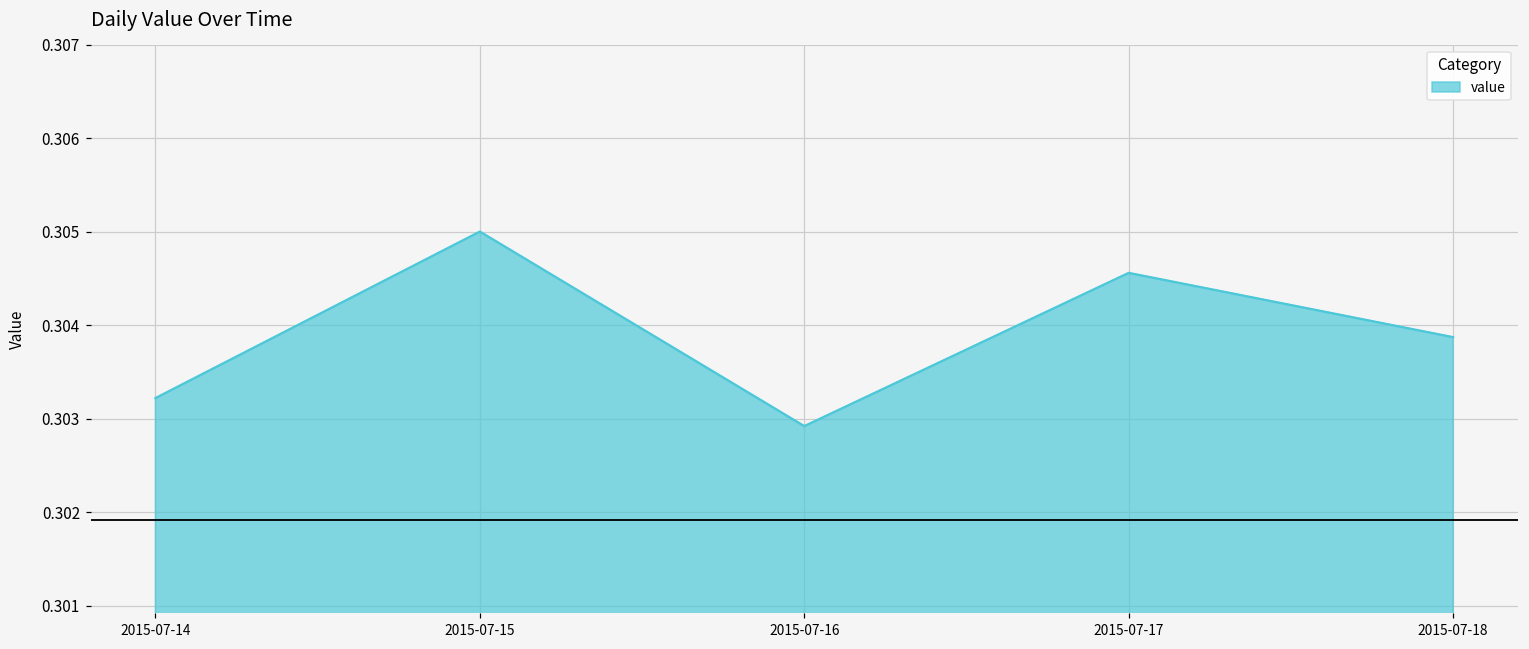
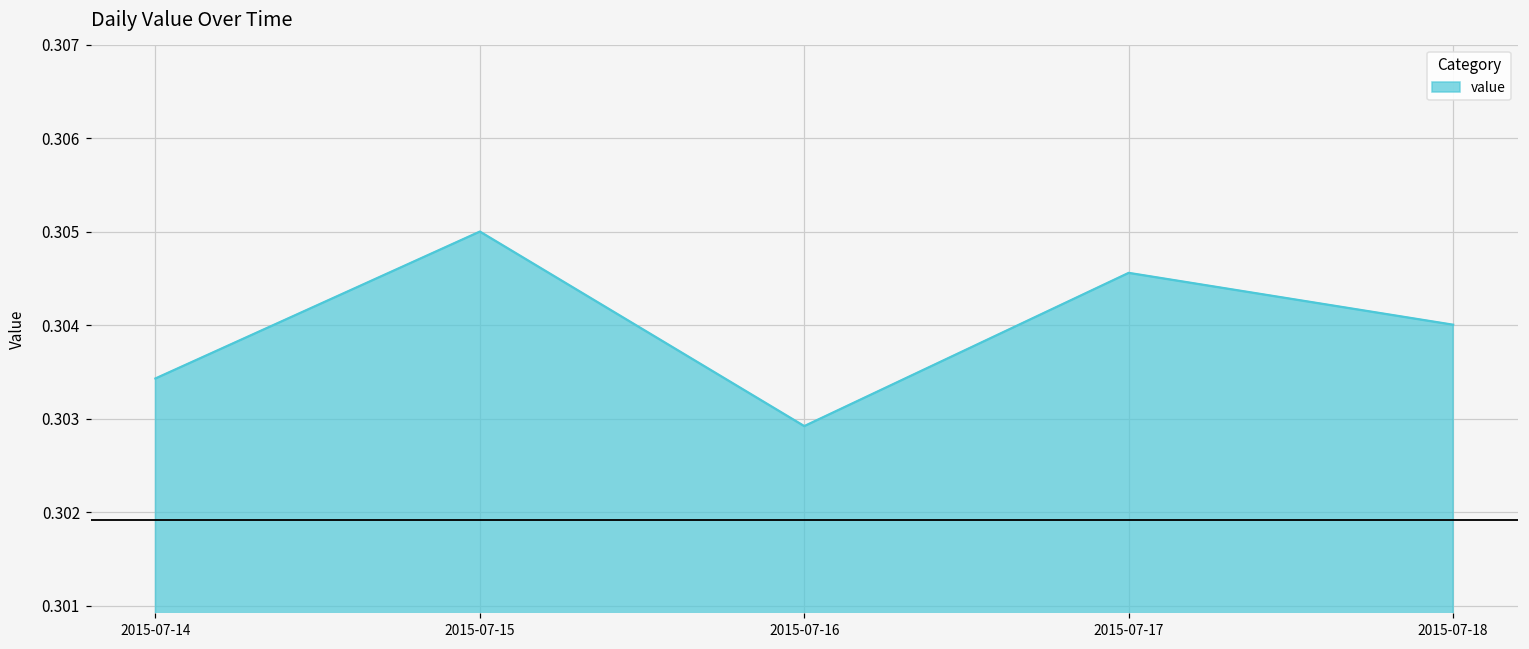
2015-07-14: 0.3032 -> 0.3034
2015-07-18: 0.3039 -> 0.3040
